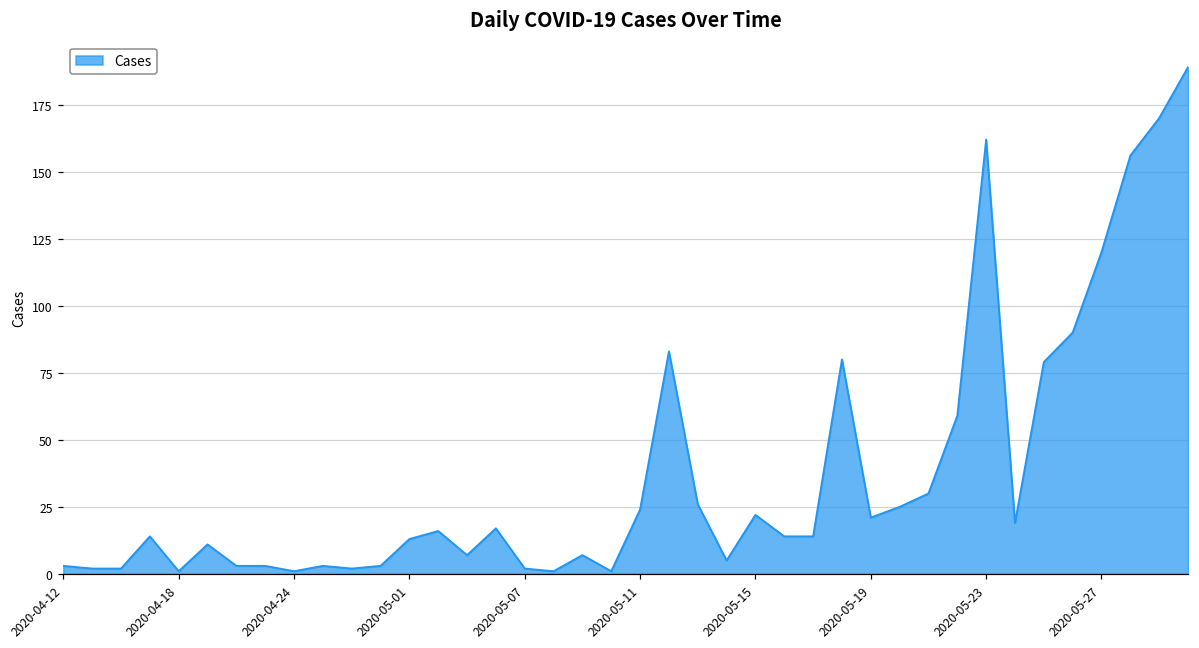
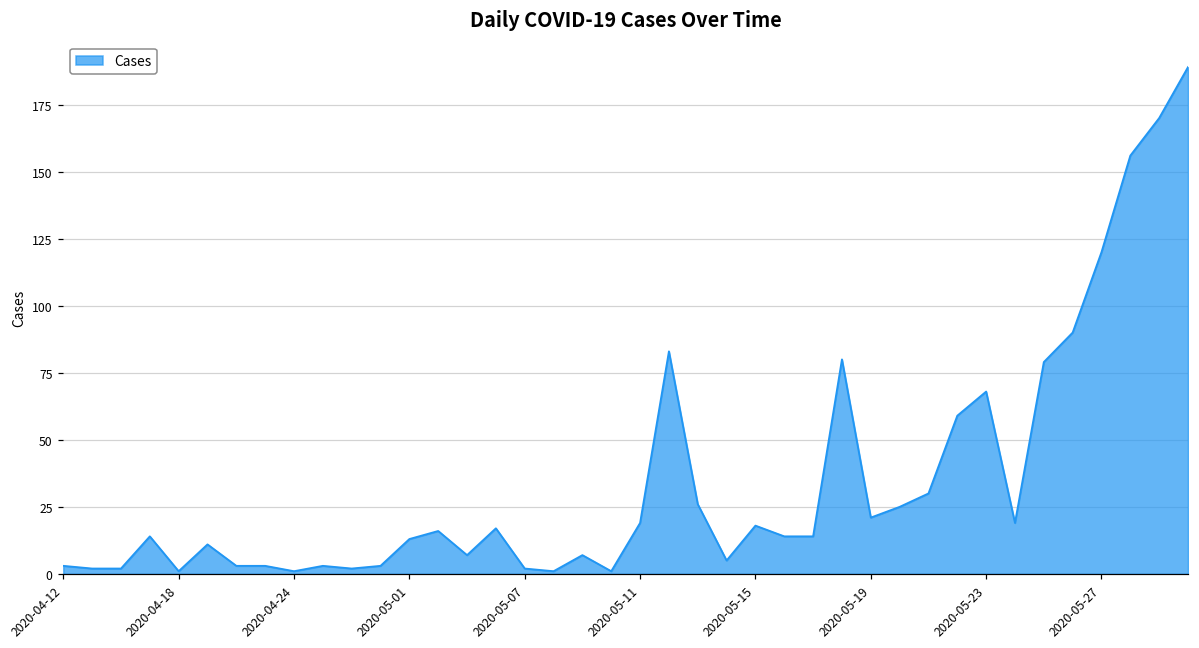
2020-05-11: 24 -> 19
2020-05-15: 22 -> 18
2020-05-23: 162 -> 68
